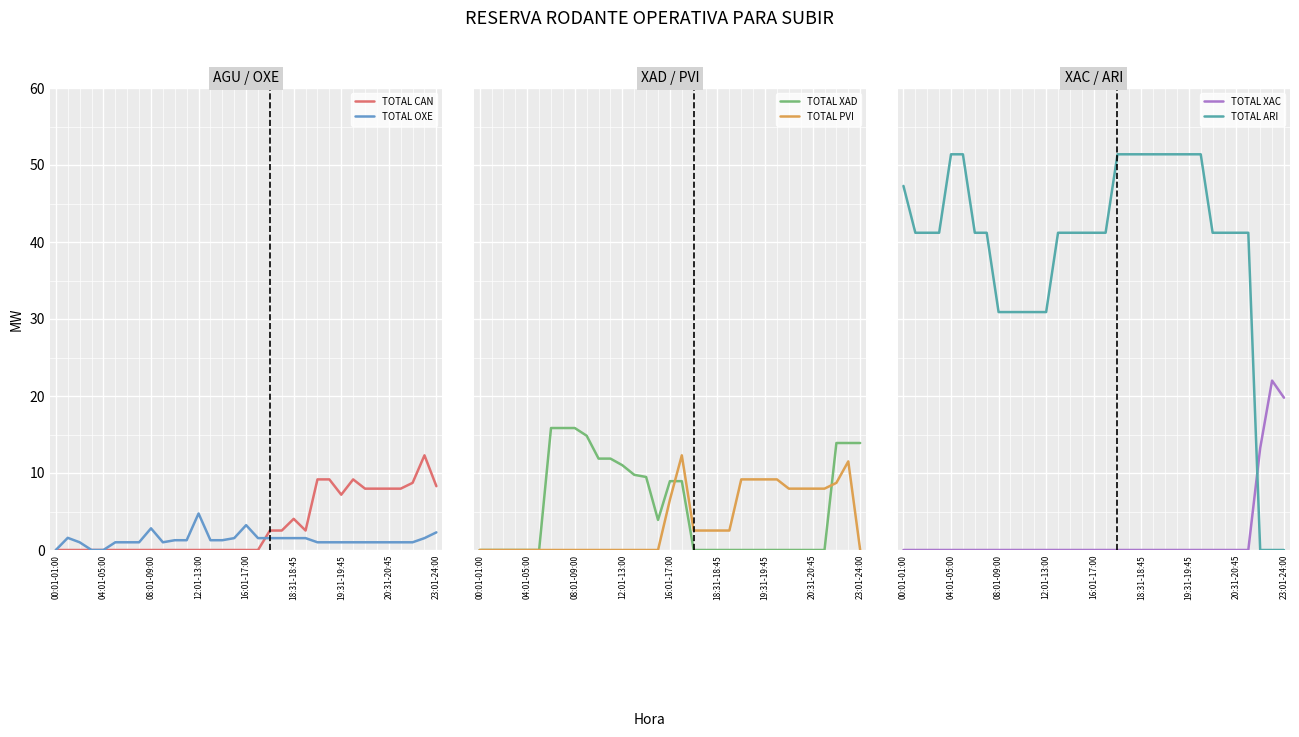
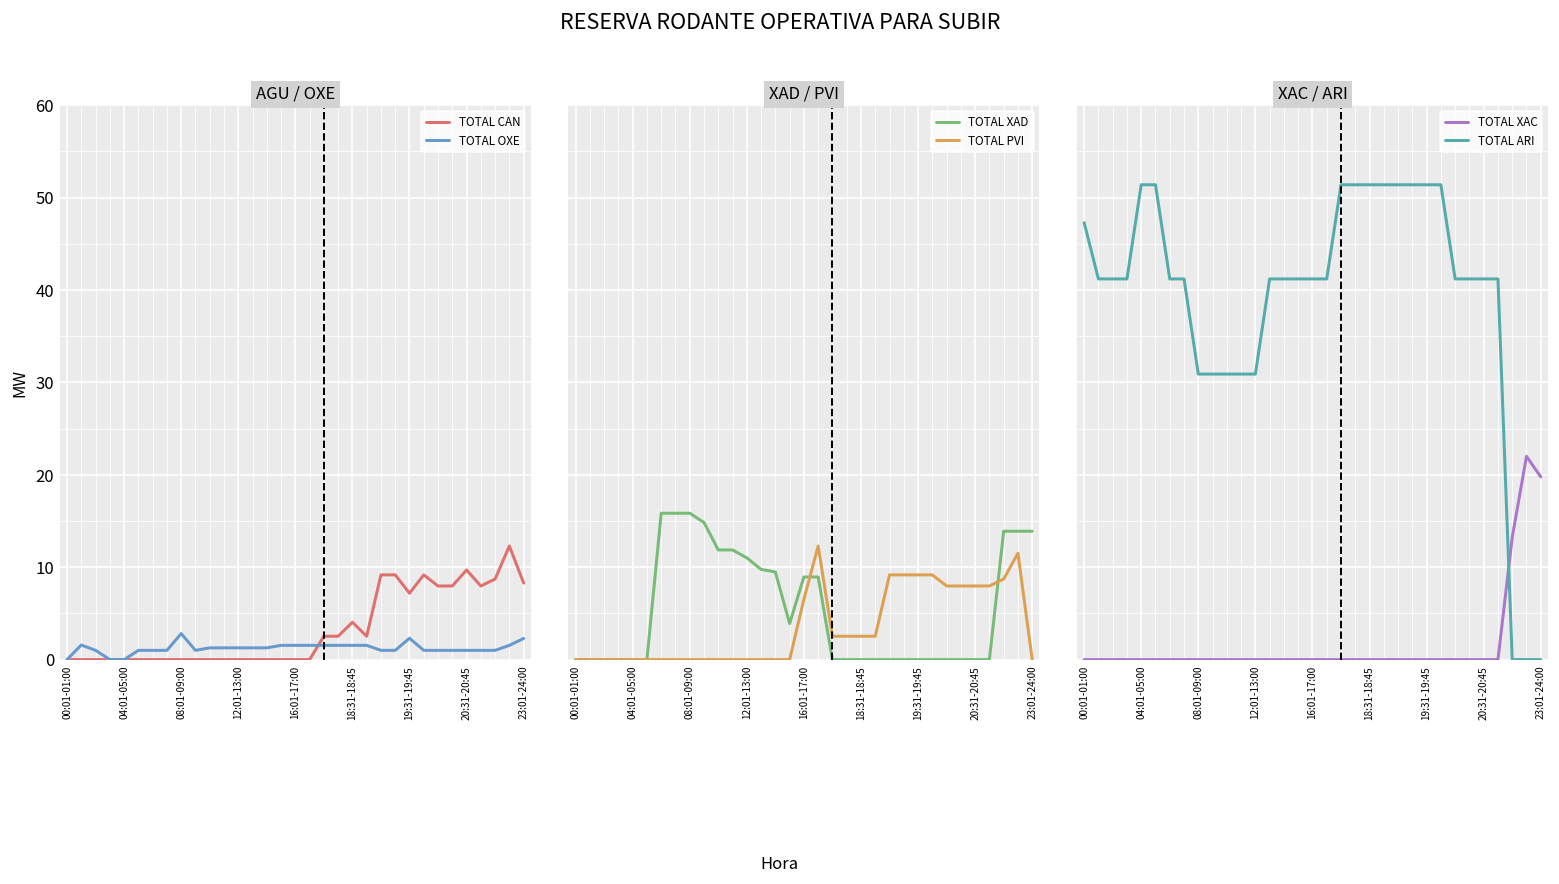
AGU / OXE, TOTAL OXE, 12:01-13:00: 5 -> 1
AGU / OXE, TOTAL OXE, 16:01-17:00: 3 -> 2
AGU / OXE, TOTAL OXE, 19:31-19:45: 1 -> 2
AGU / OXE, TOTAL CAN, 20:31-20:45: 8 -> 10
